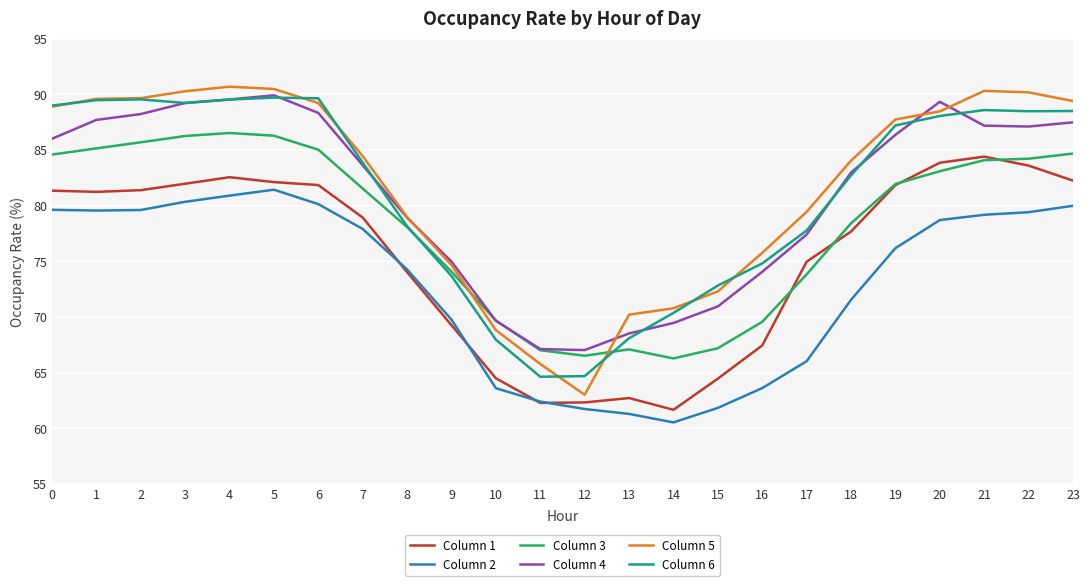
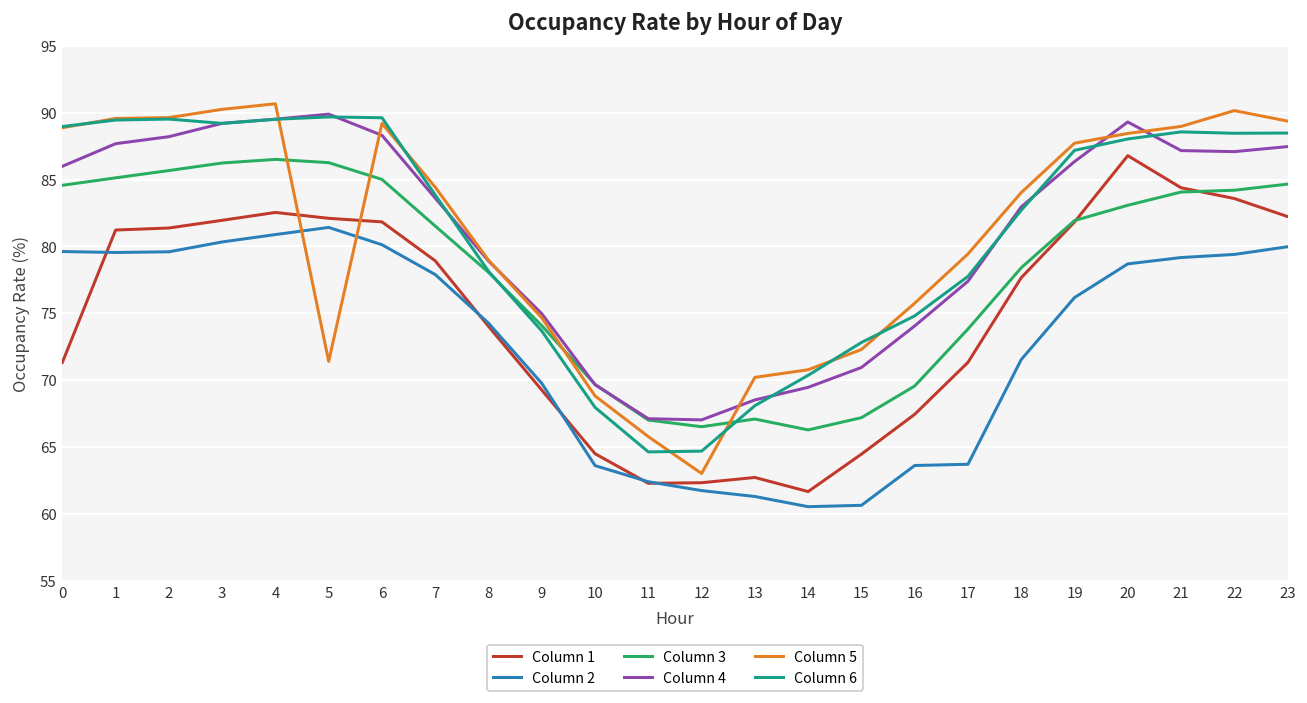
Column 1, 0: 81.3 -> 71.3
Column 5, 5: 90.5 -> 71.4
Column 2, 15: 61.8 -> 60.6
Column 1, 17: 75.0 -> 71.3
Column 2, 17: 66.0 -> 63.7
Column 1, 20: 83.8 -> 86.8
Column 5, 21: 90.3 -> 89.0
